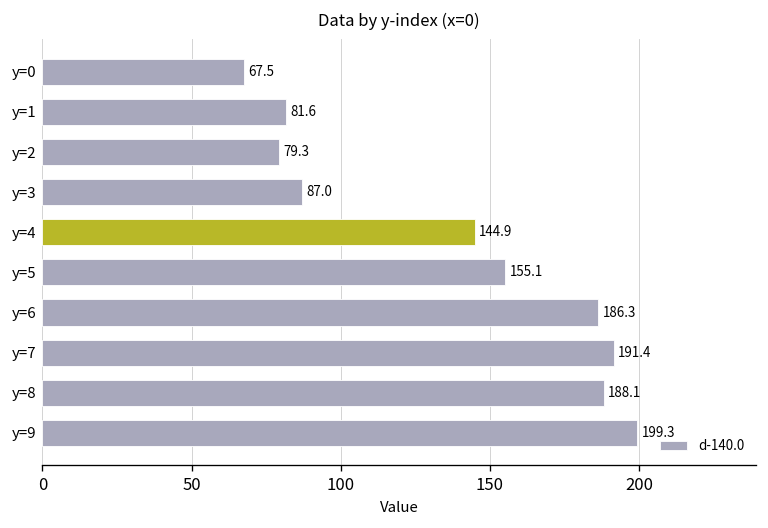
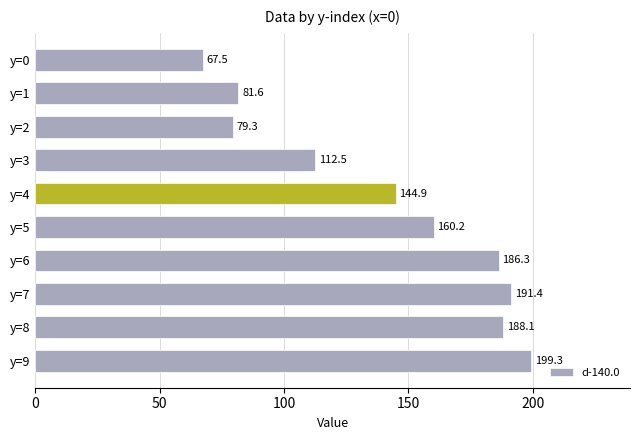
y=3: 87.0 -> 112.5
y=5: 155.1 -> 160.2
